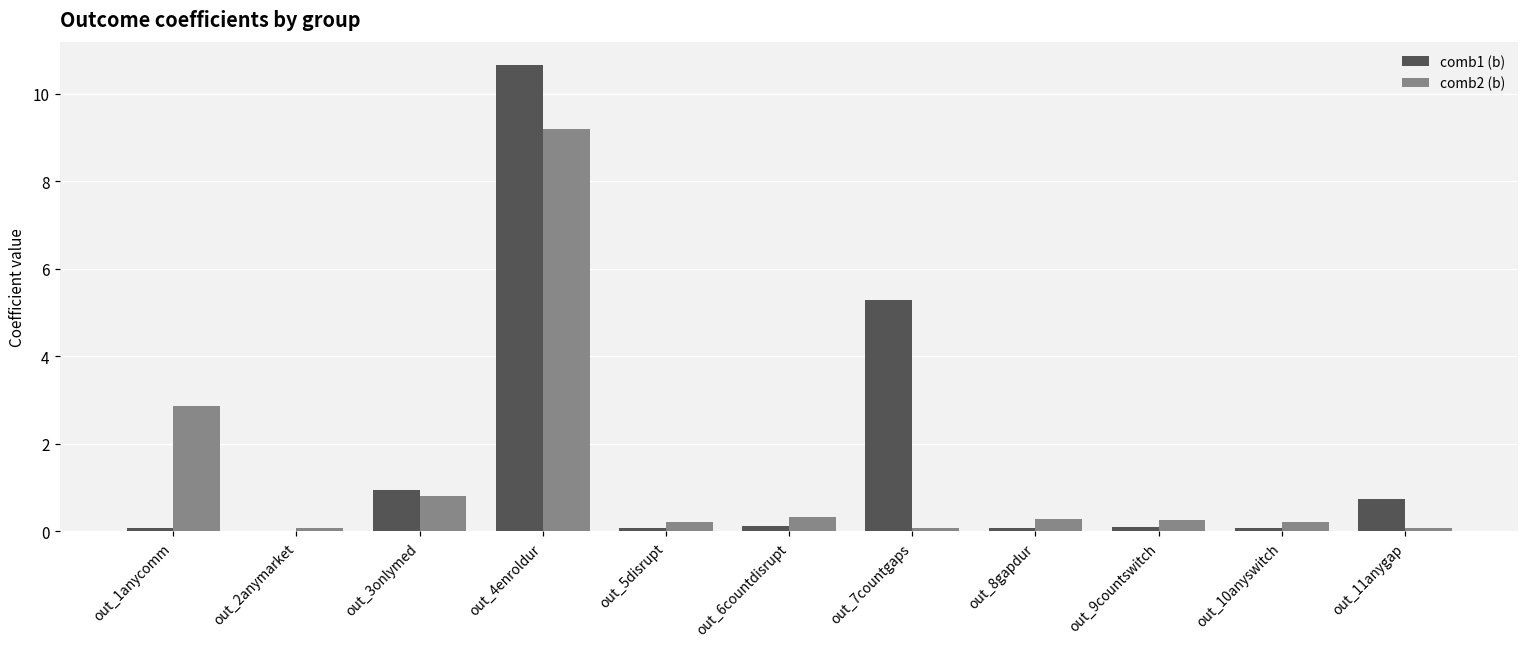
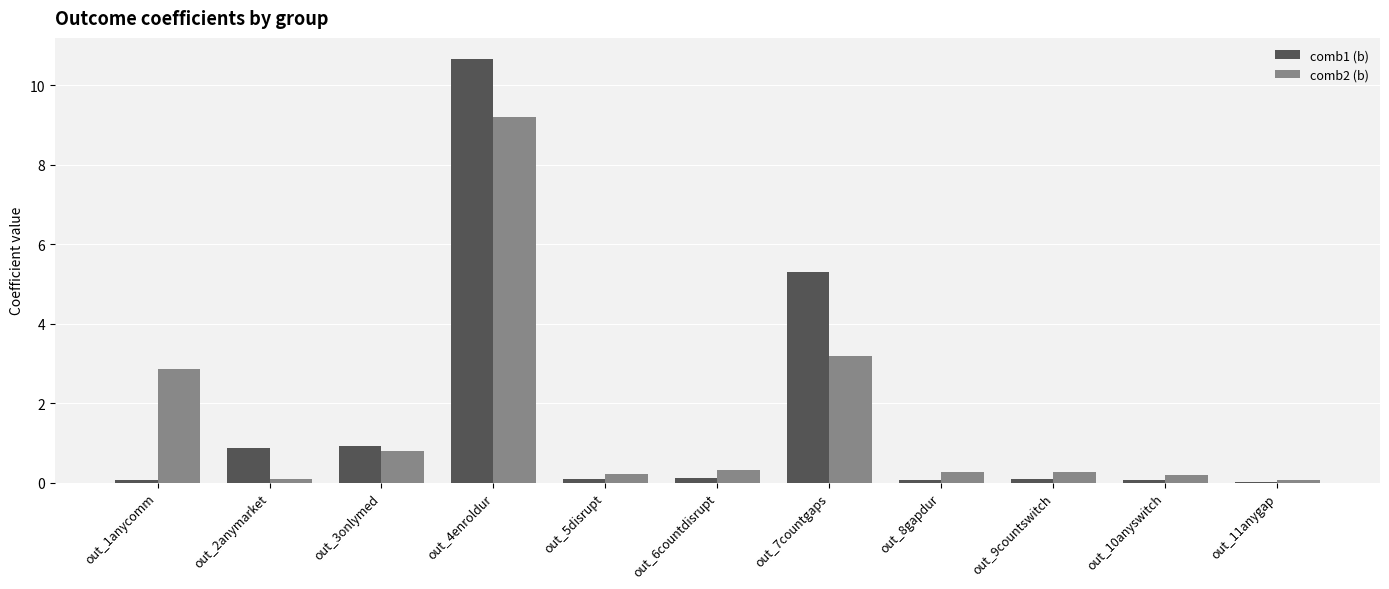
comb1 (b), out_2anymarket: 0.0 -> 0.9
comb2 (b), out_7countgaps: 0.1 -> 3.2
comb1 (b), out_11anygap: 0.7 -> 0.0
